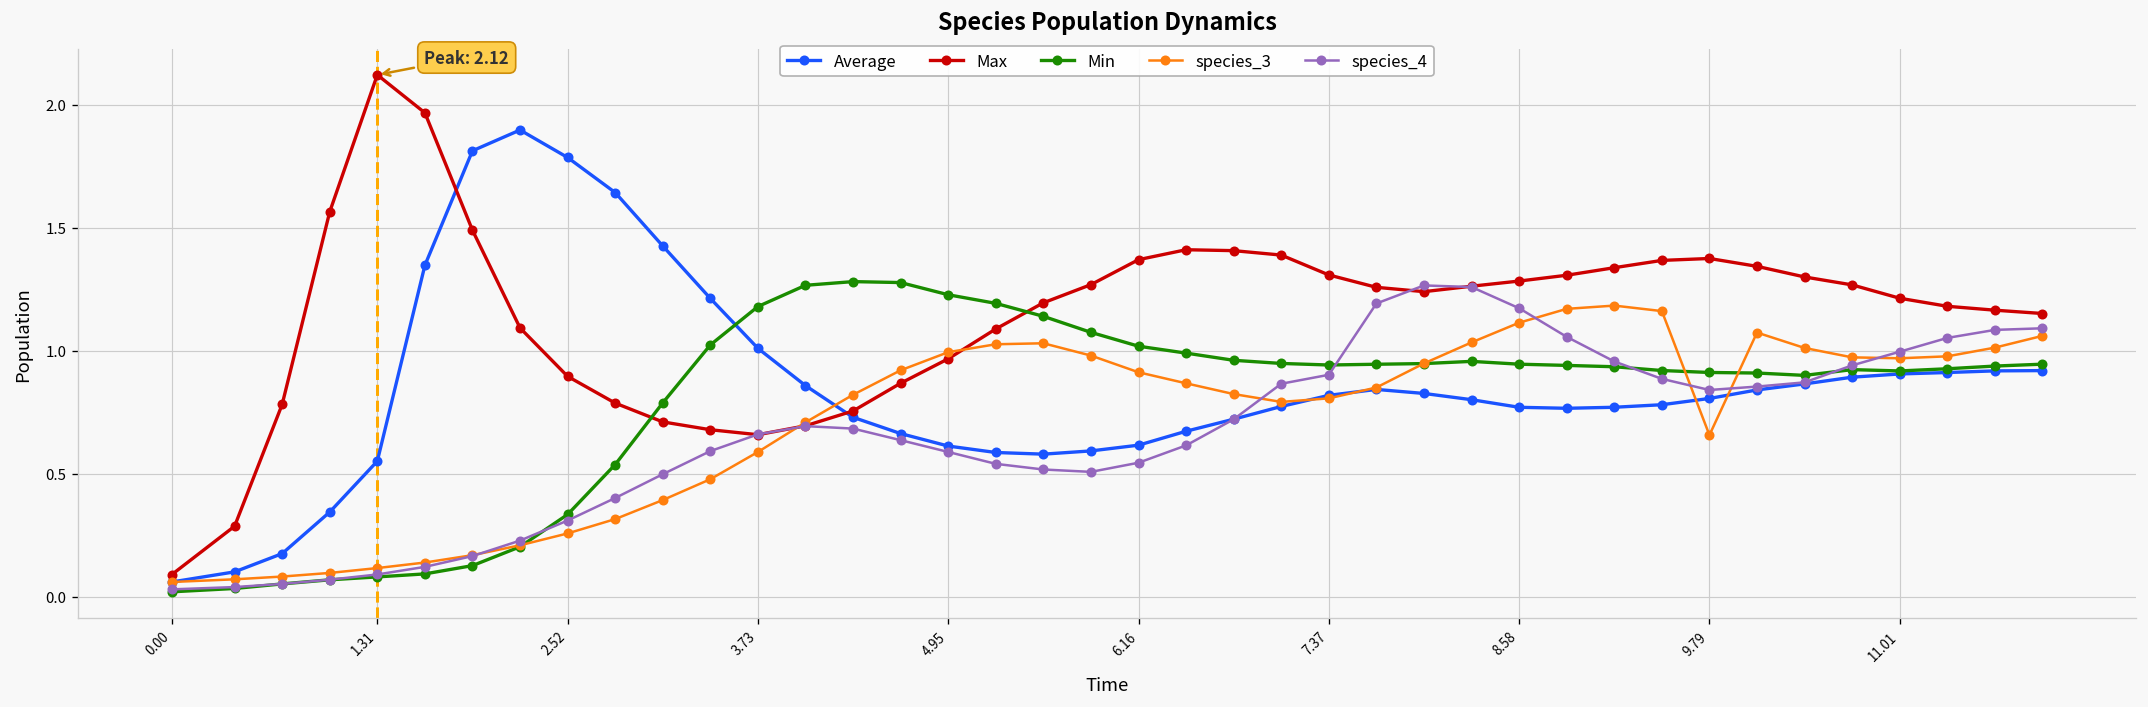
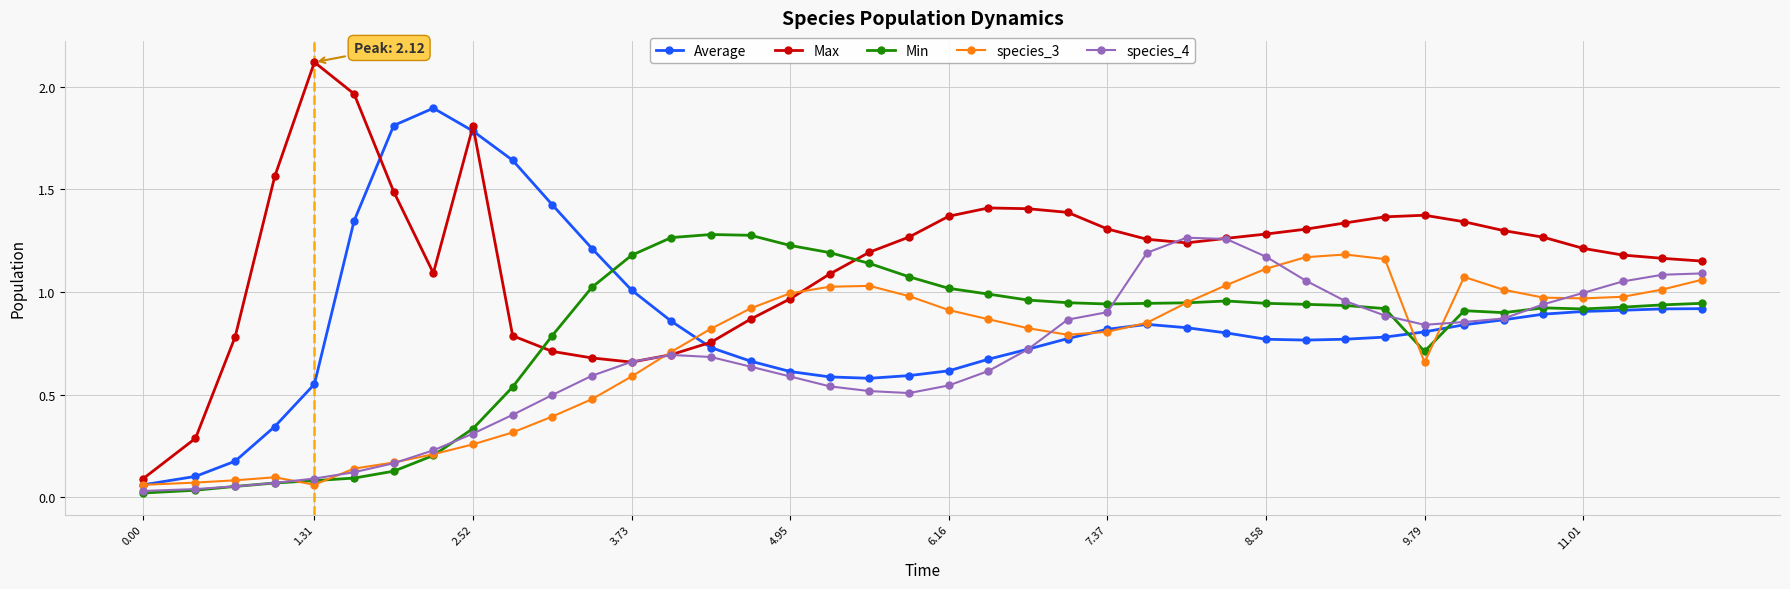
species_3, 1.31: 0.12 -> 0.06
Max, 2.52: 0.90 -> 1.81
Min, 9.79: 0.91 -> 0.71
